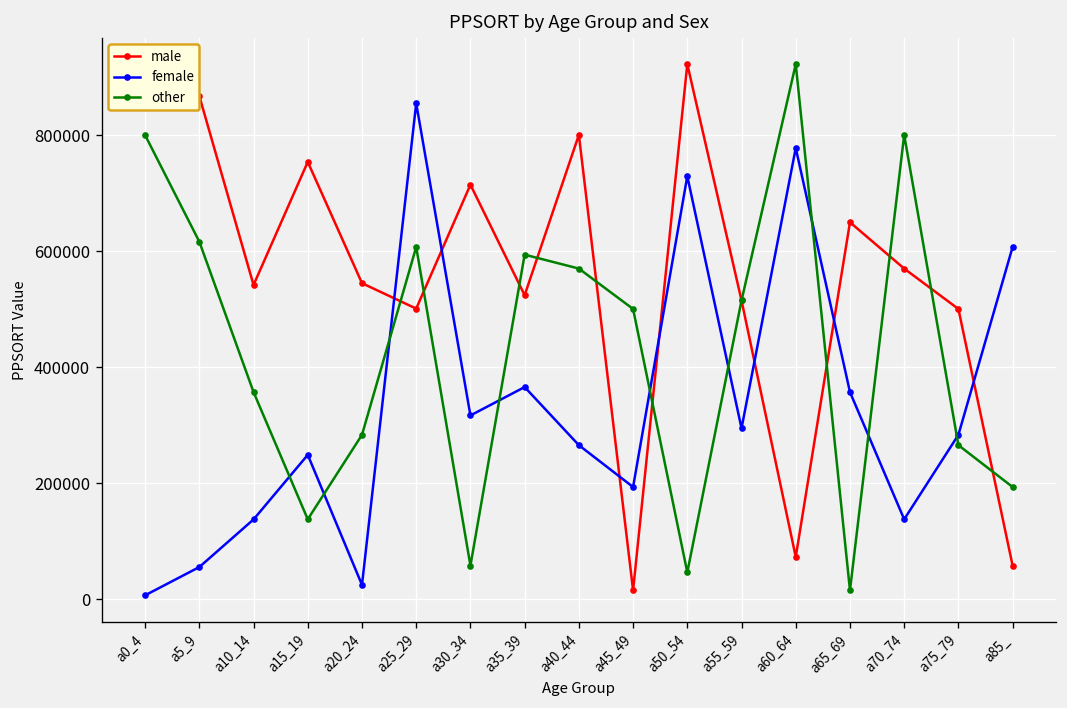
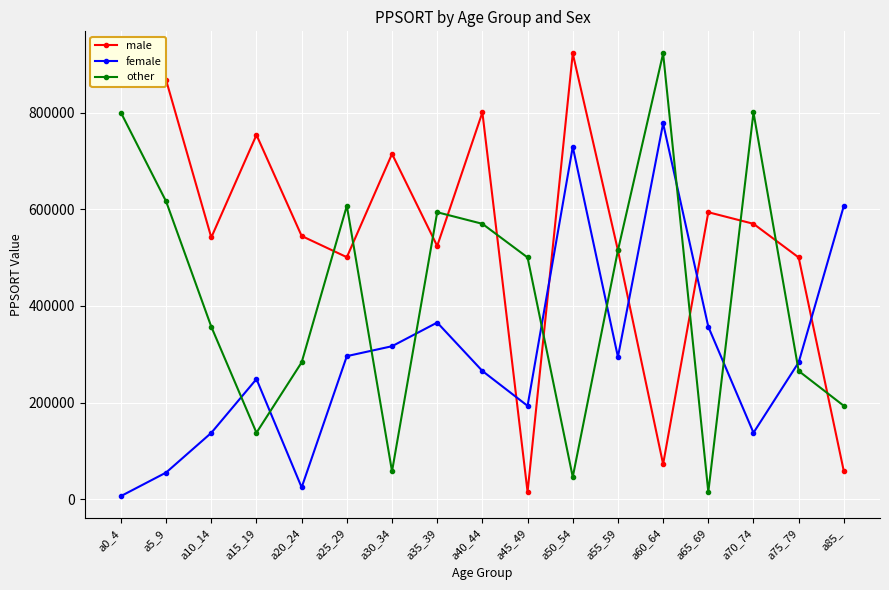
female, a25_29: 850000 -> 300000
male, a65_69: 650000 -> 590000
